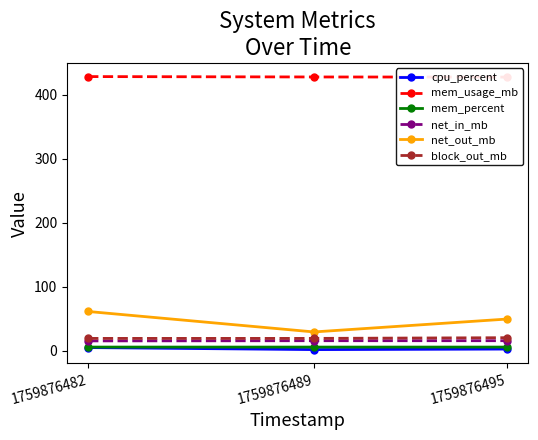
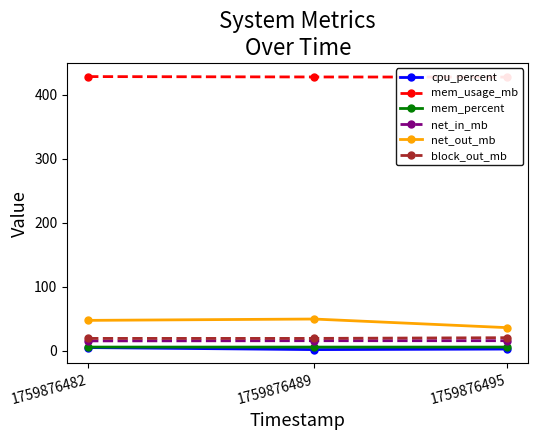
net_out_mb, 1759876482: 60 -> 50
net_out_mb, 1759876489: 30 -> 50
net_out_mb, 1759876495: 50 -> 40
